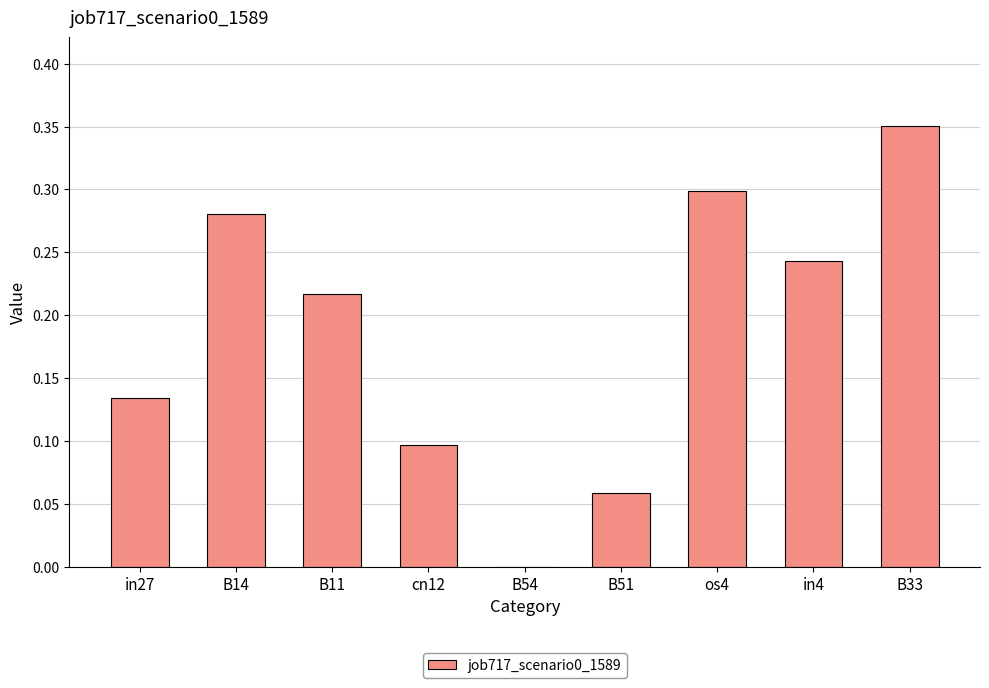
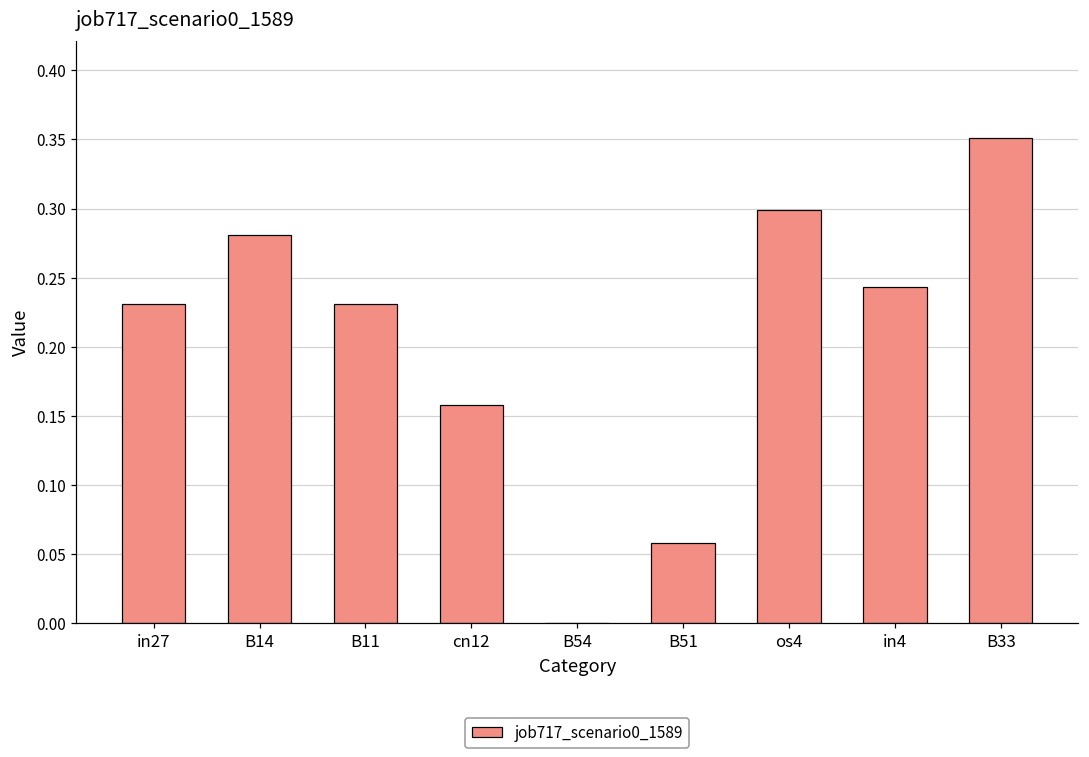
in27: 0.134 -> 0.231
B11: 0.217 -> 0.231
cn12: 0.097 -> 0.158
